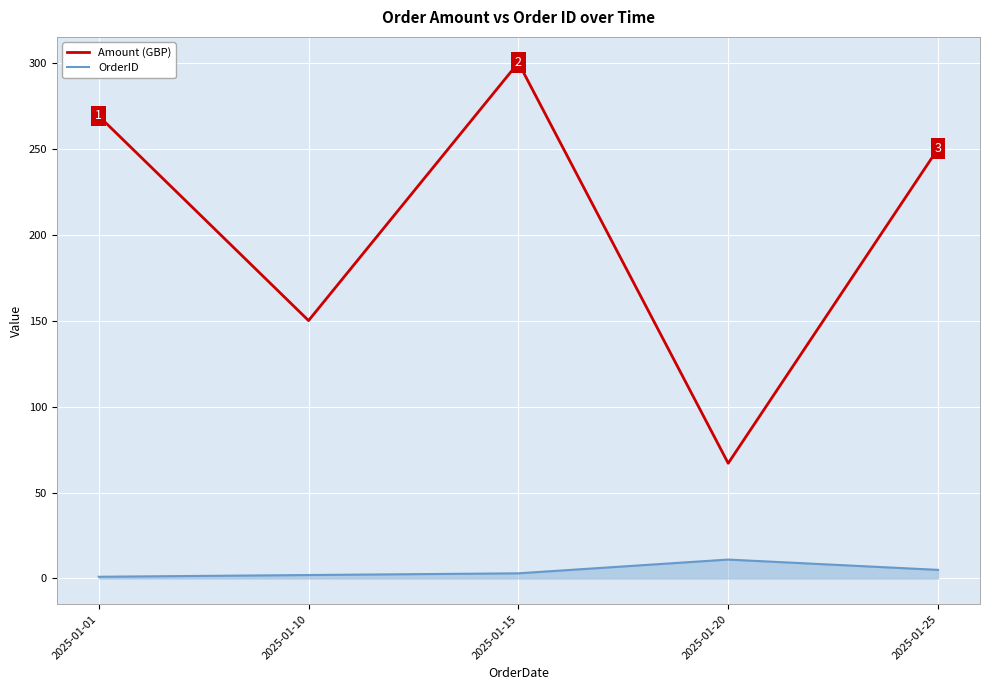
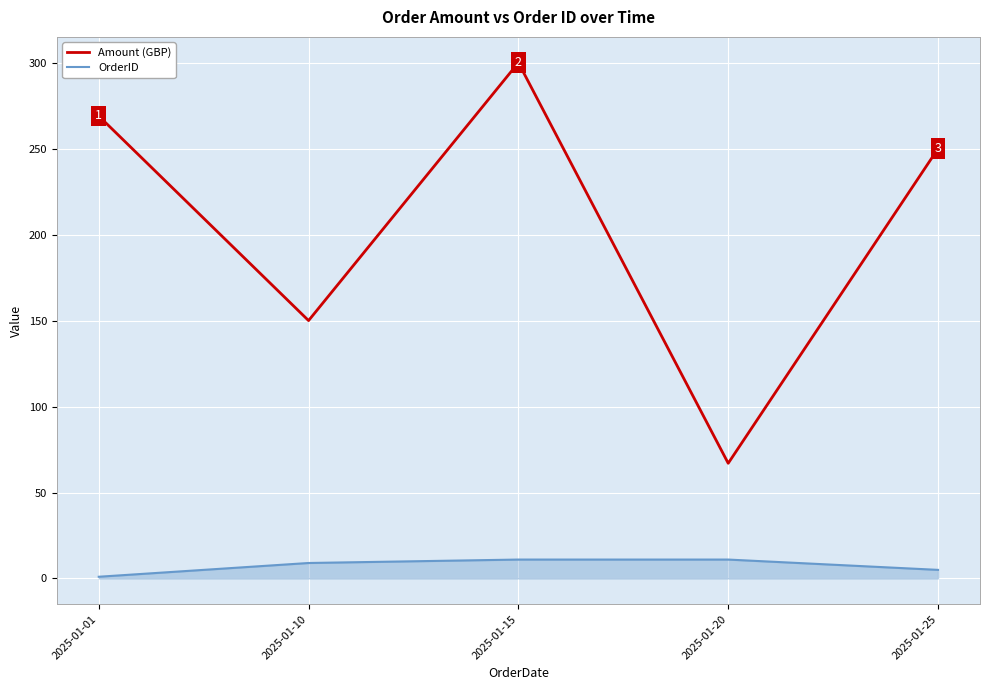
OrderID, 2025-01-10: 2 -> 9
OrderID, 2025-01-15: 3 -> 11
